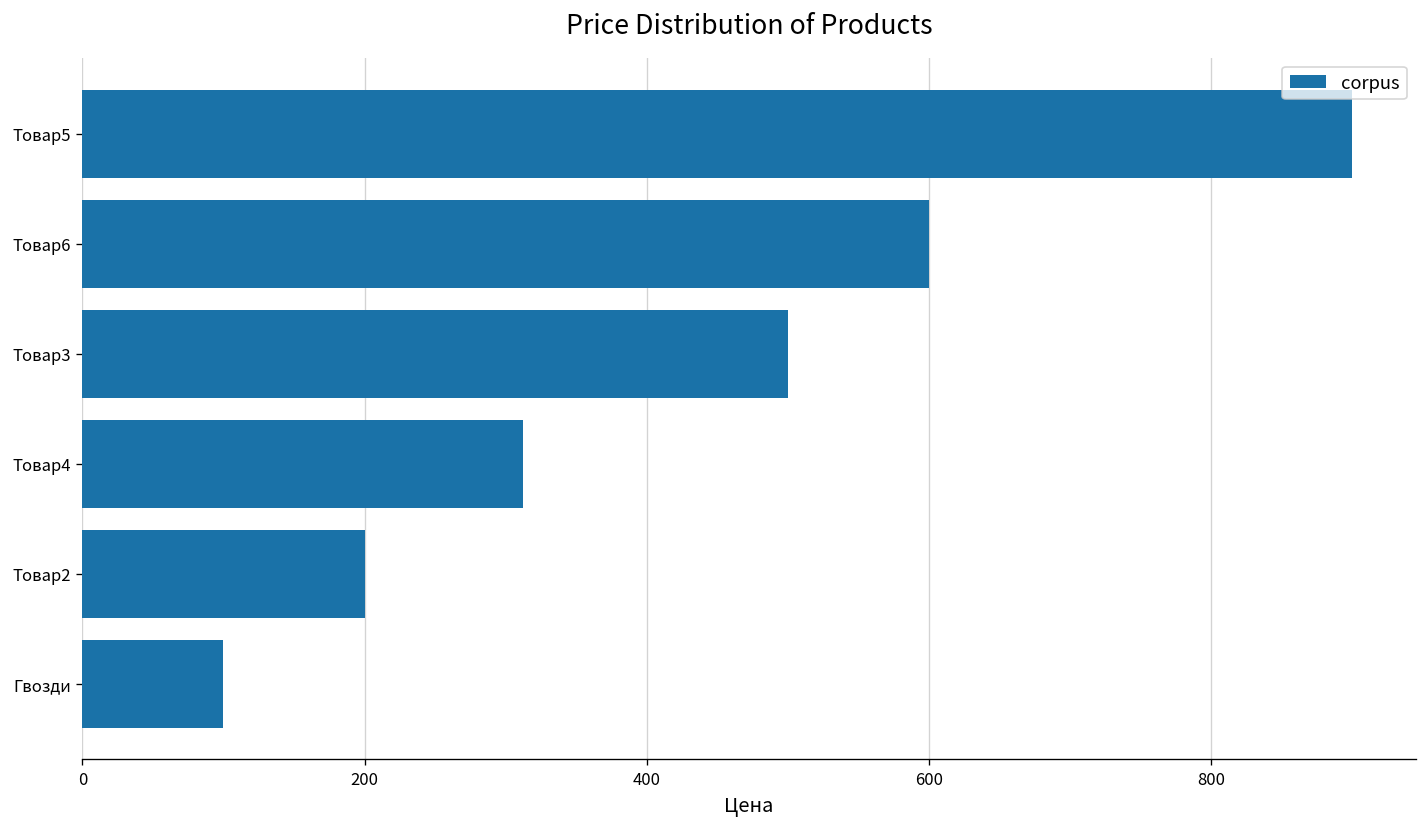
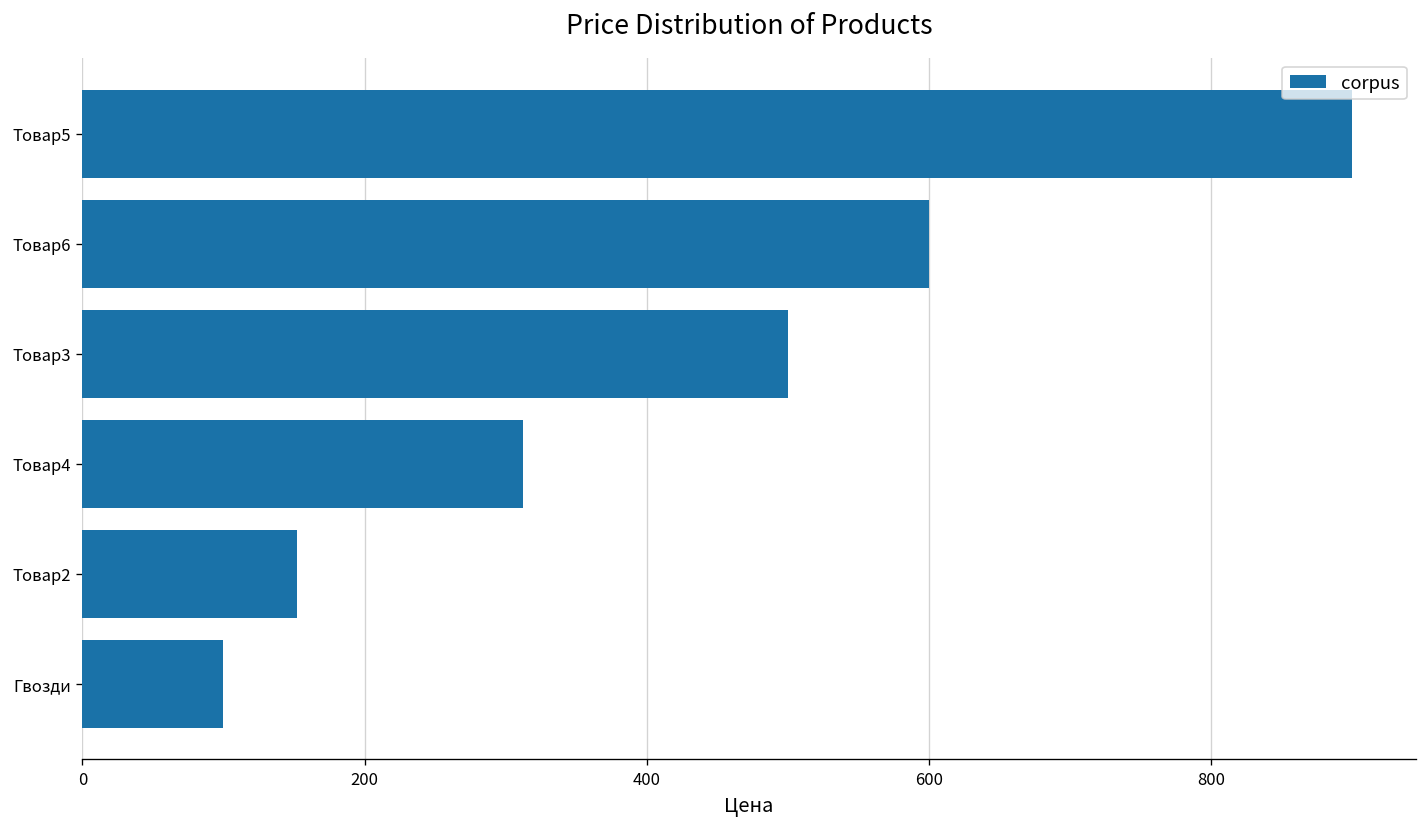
Товар2: 200 -> 152
